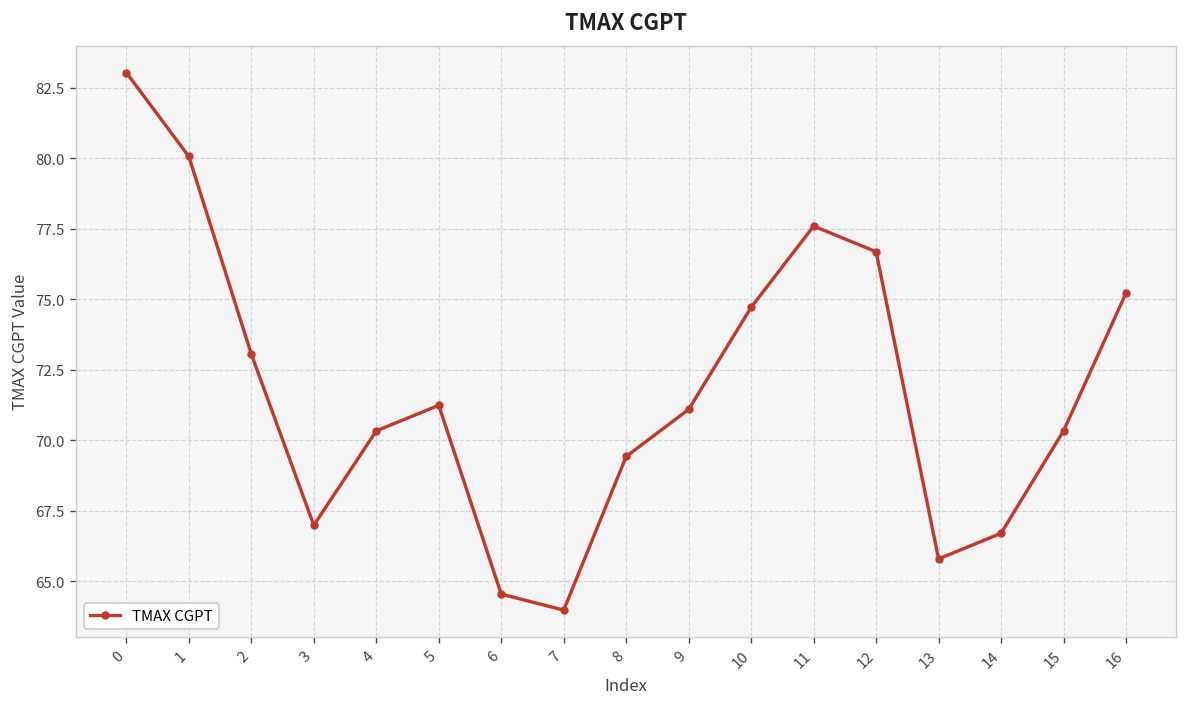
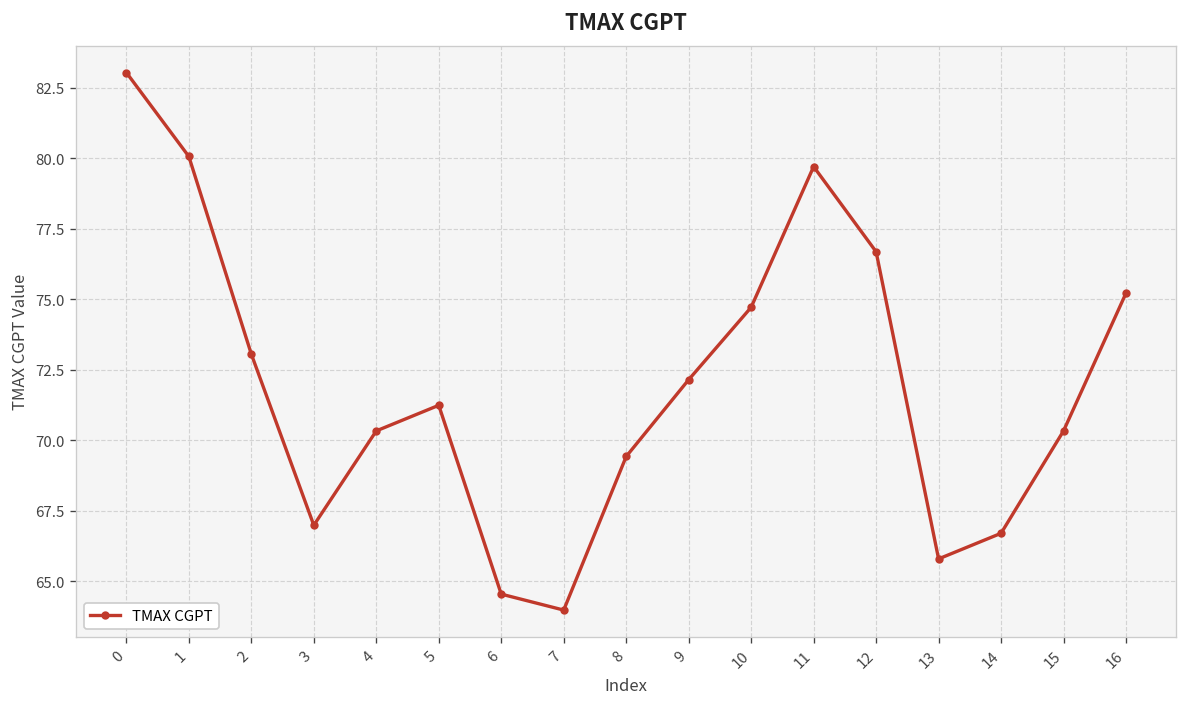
9: 71.1 -> 72.1
11: 77.6 -> 79.7
